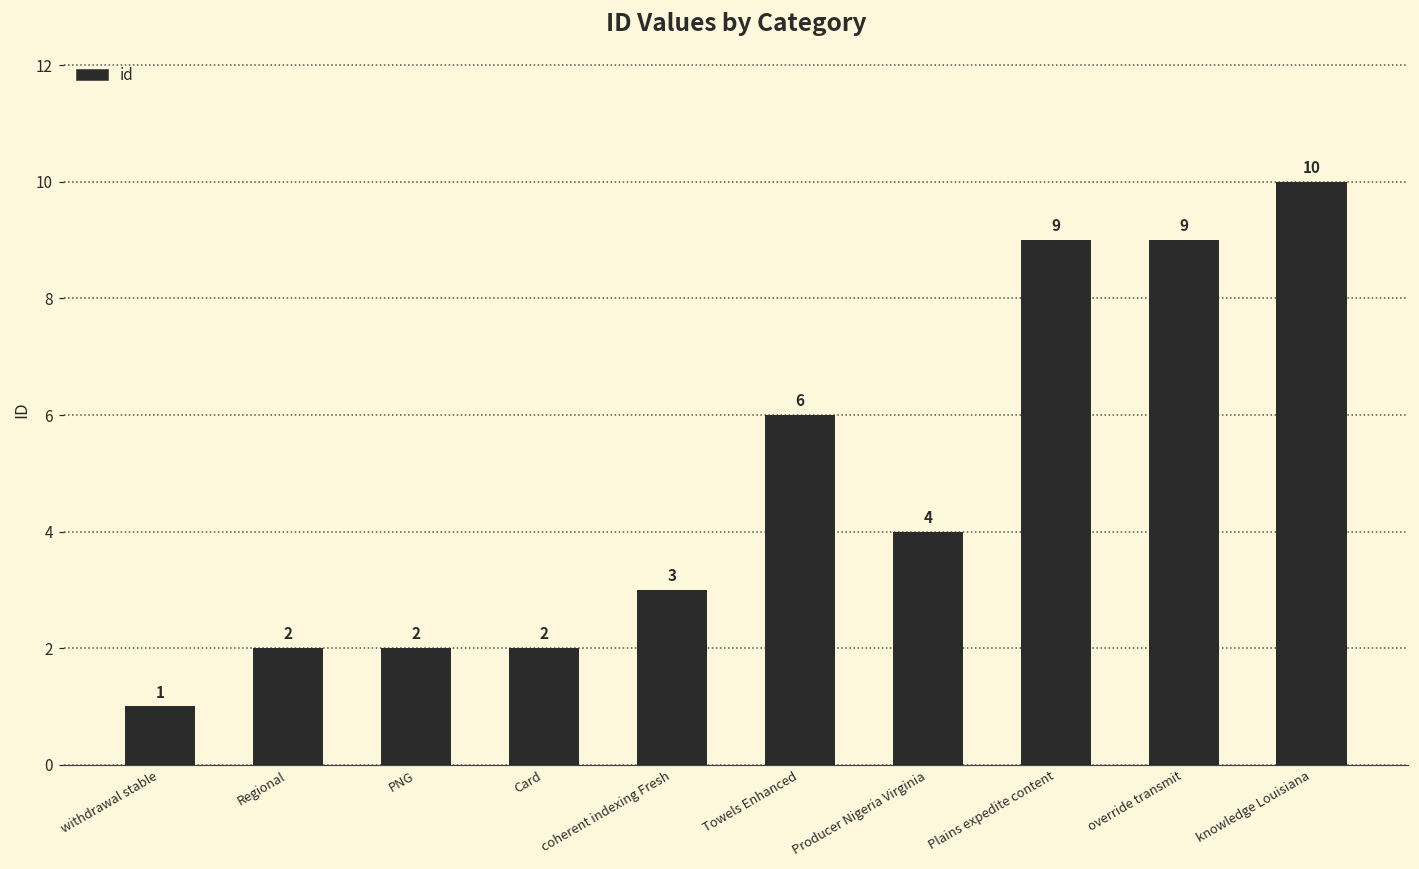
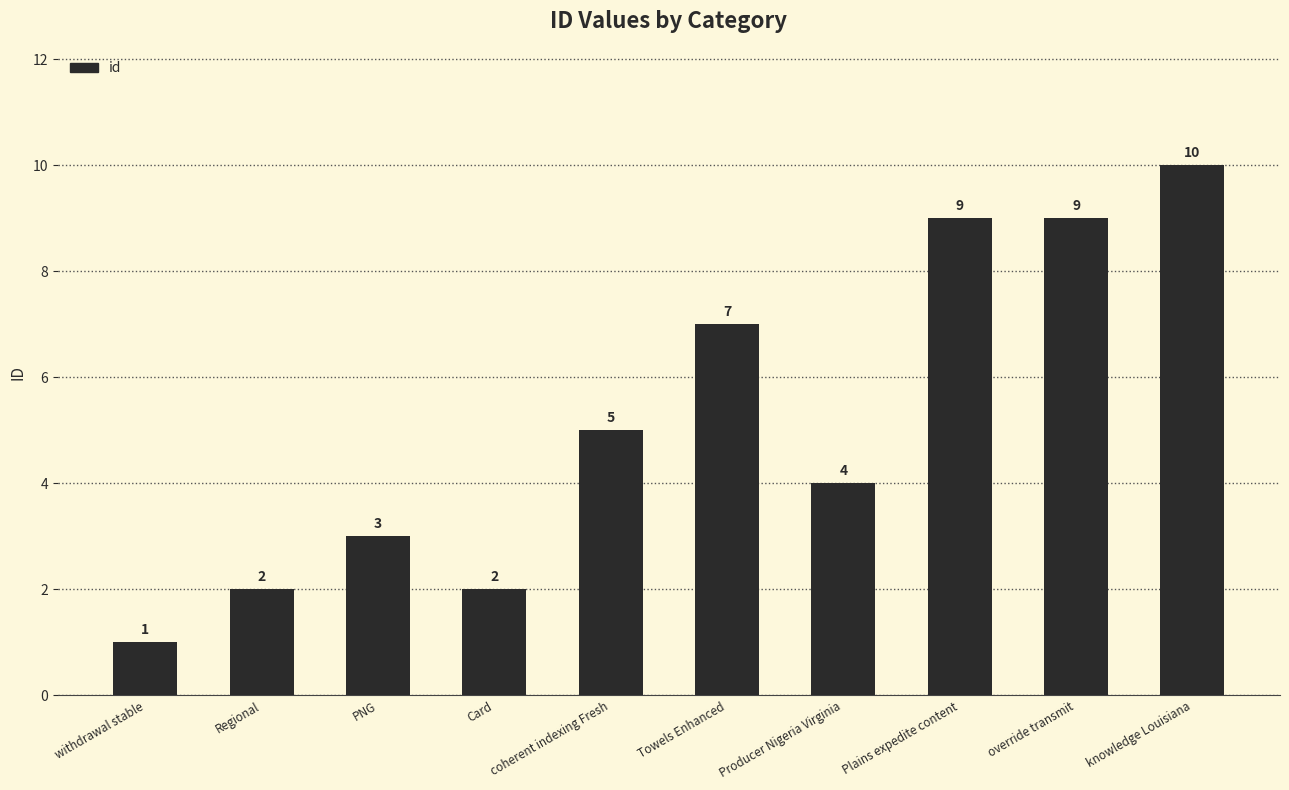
PNG: 2 -> 3
coherent indexing Fresh: 3 -> 5
Towels Enhanced: 6 -> 7
